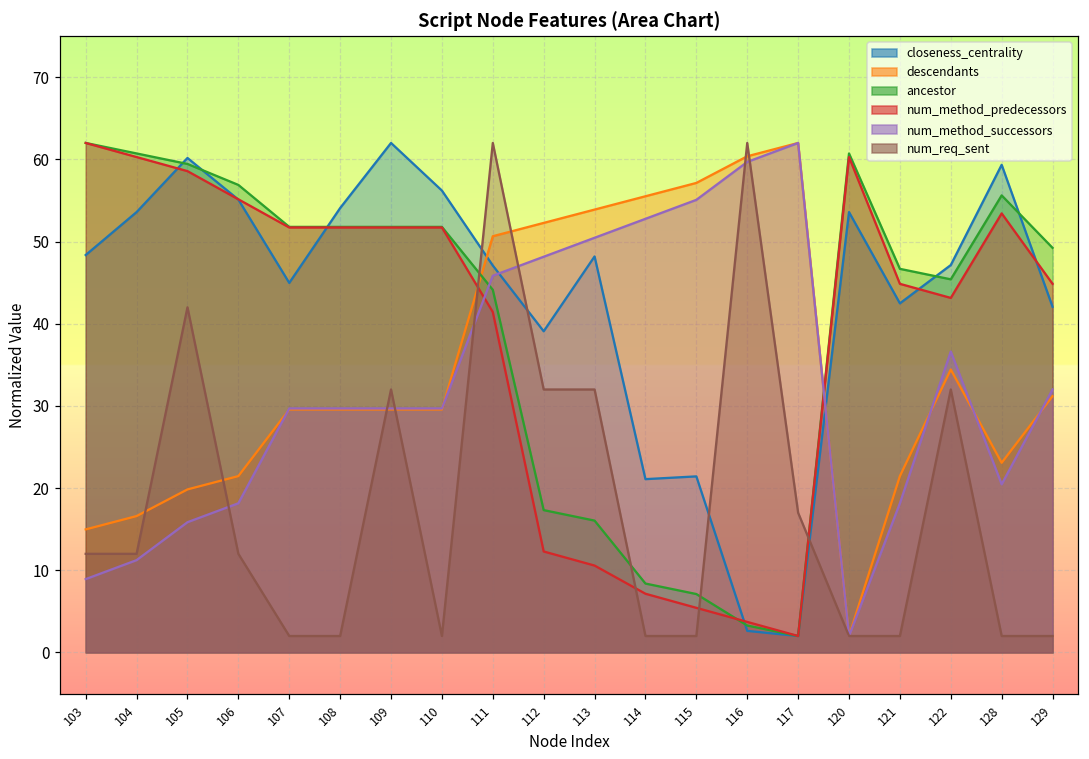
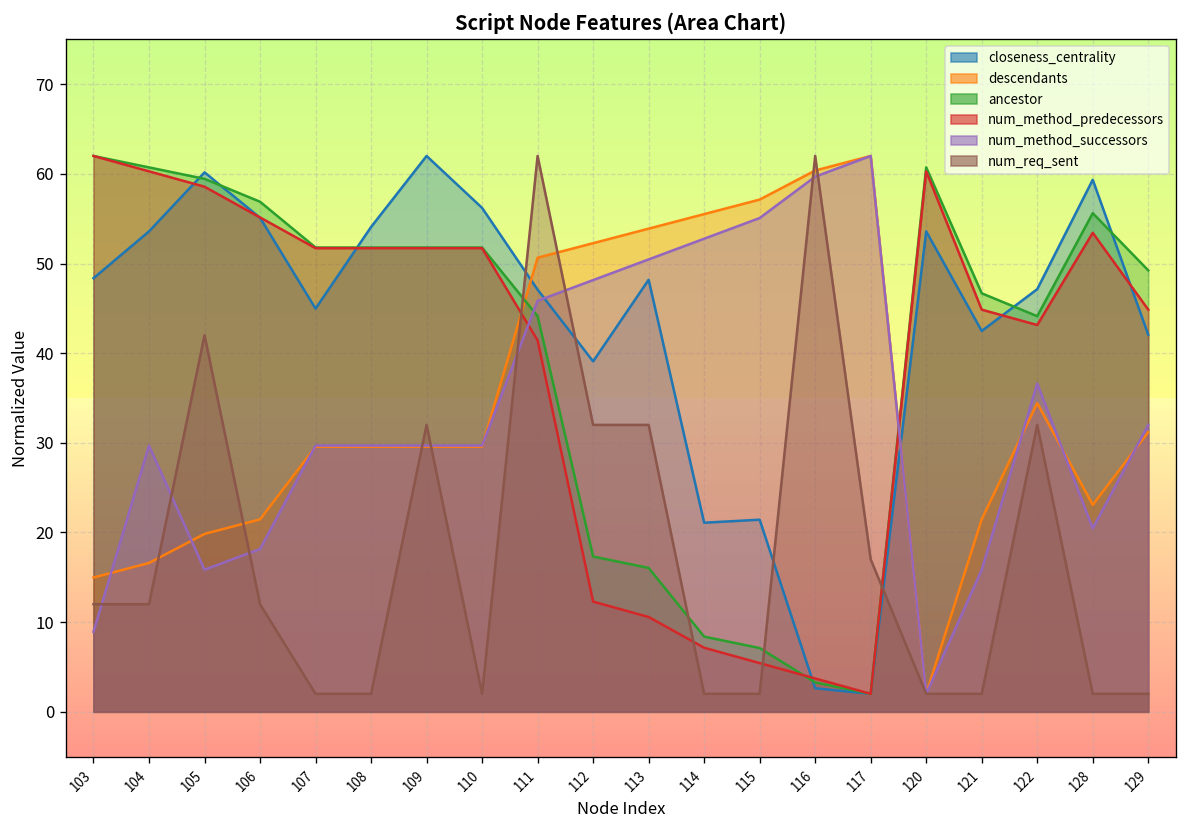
num_method_successors, 104: 11 -> 30
num_method_successors, 121: 18 -> 16
ancestor, 122: 45 -> 44
